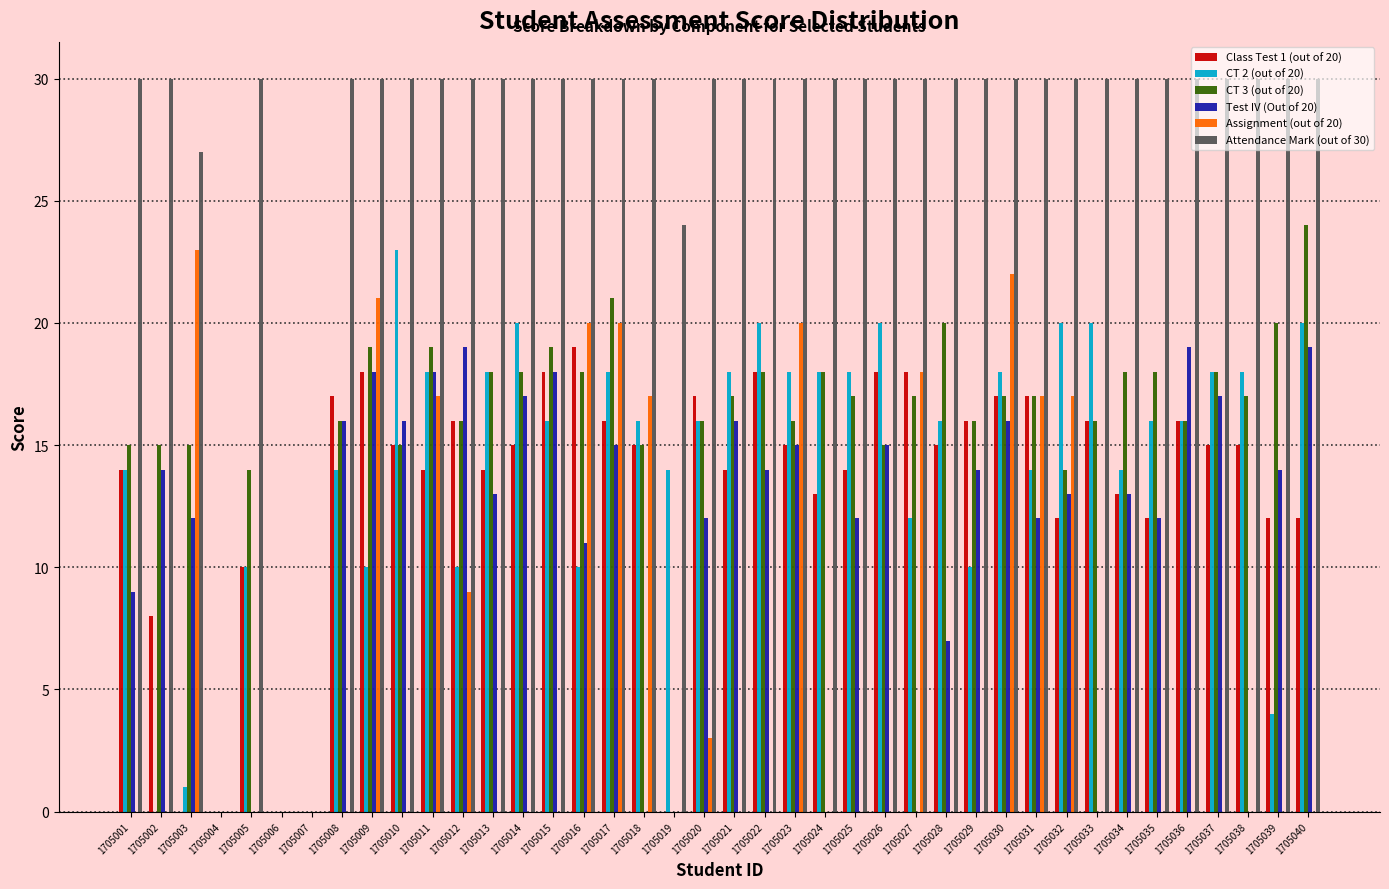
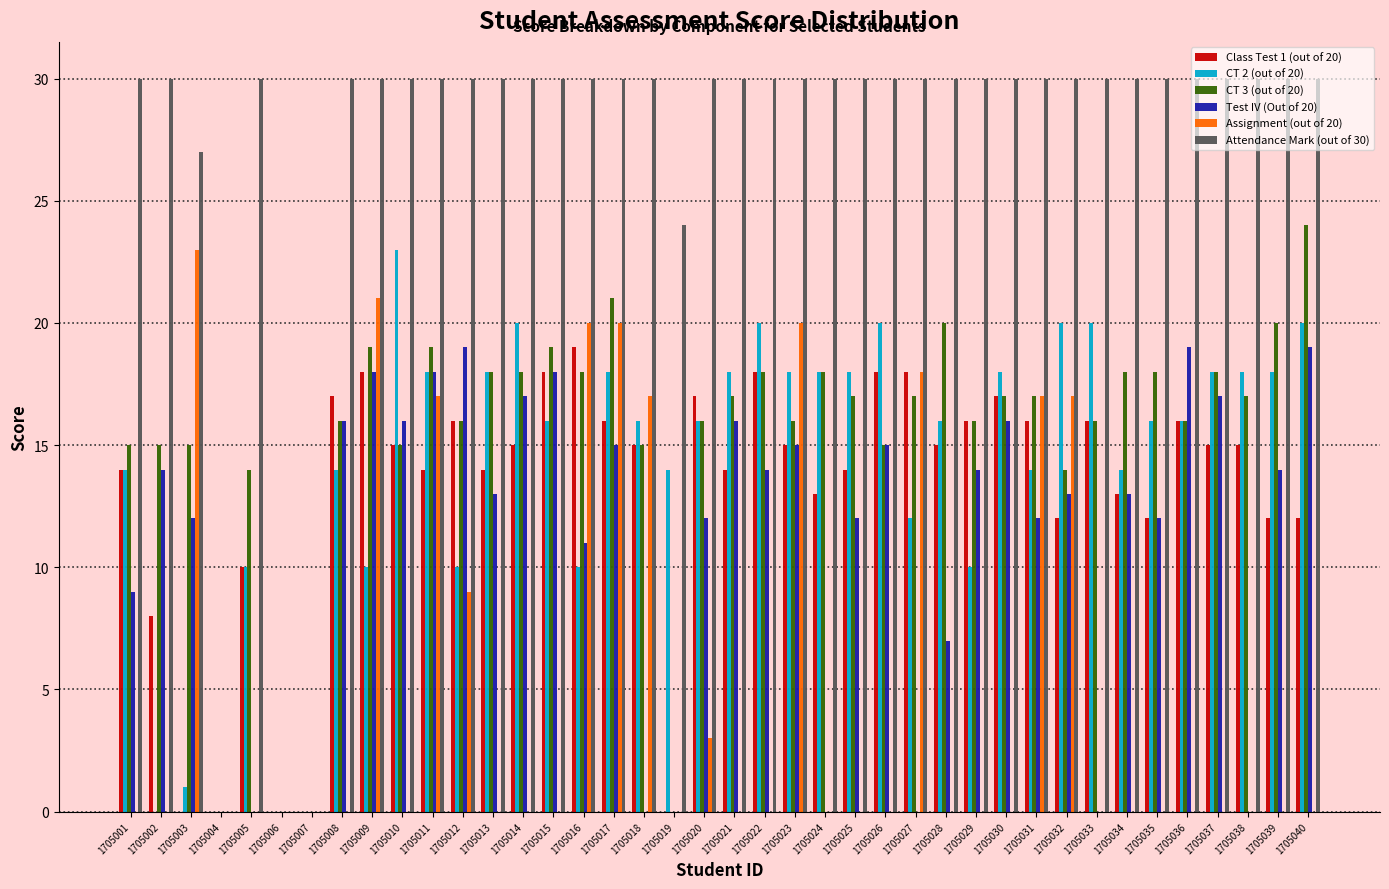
Assignment (out of 20), 1705030: 22 -> 0
Class Test 1 (out of 20), 1705031: 17 -> 16
CT 2 (out of 20), 1705039: 4 -> 18
